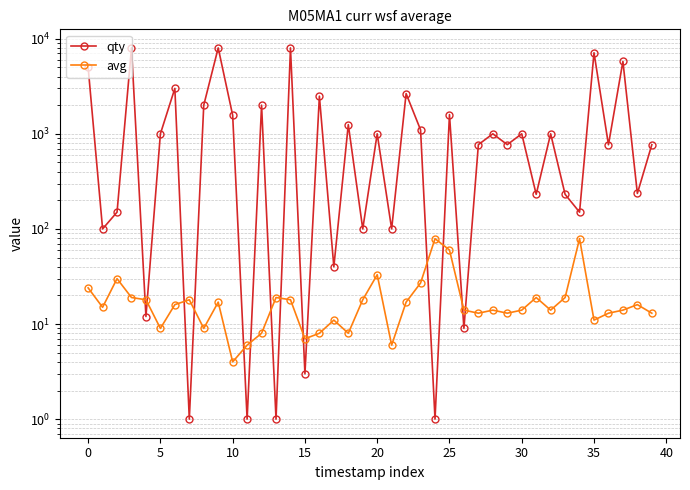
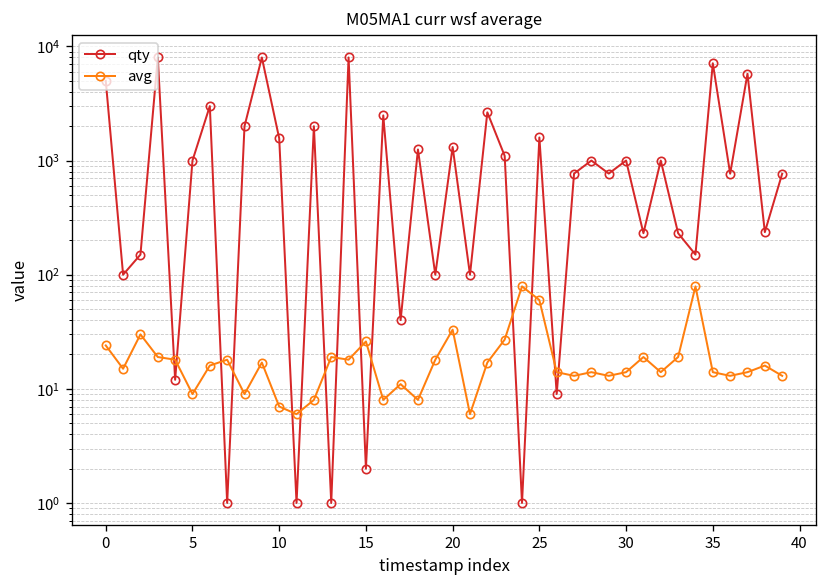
avg, 10: 4 -> 7
qty, 15: 3 -> 2
avg, 15: 7 -> 26
qty, 20: 1000 -> 1300
avg, 35: 11 -> 14
